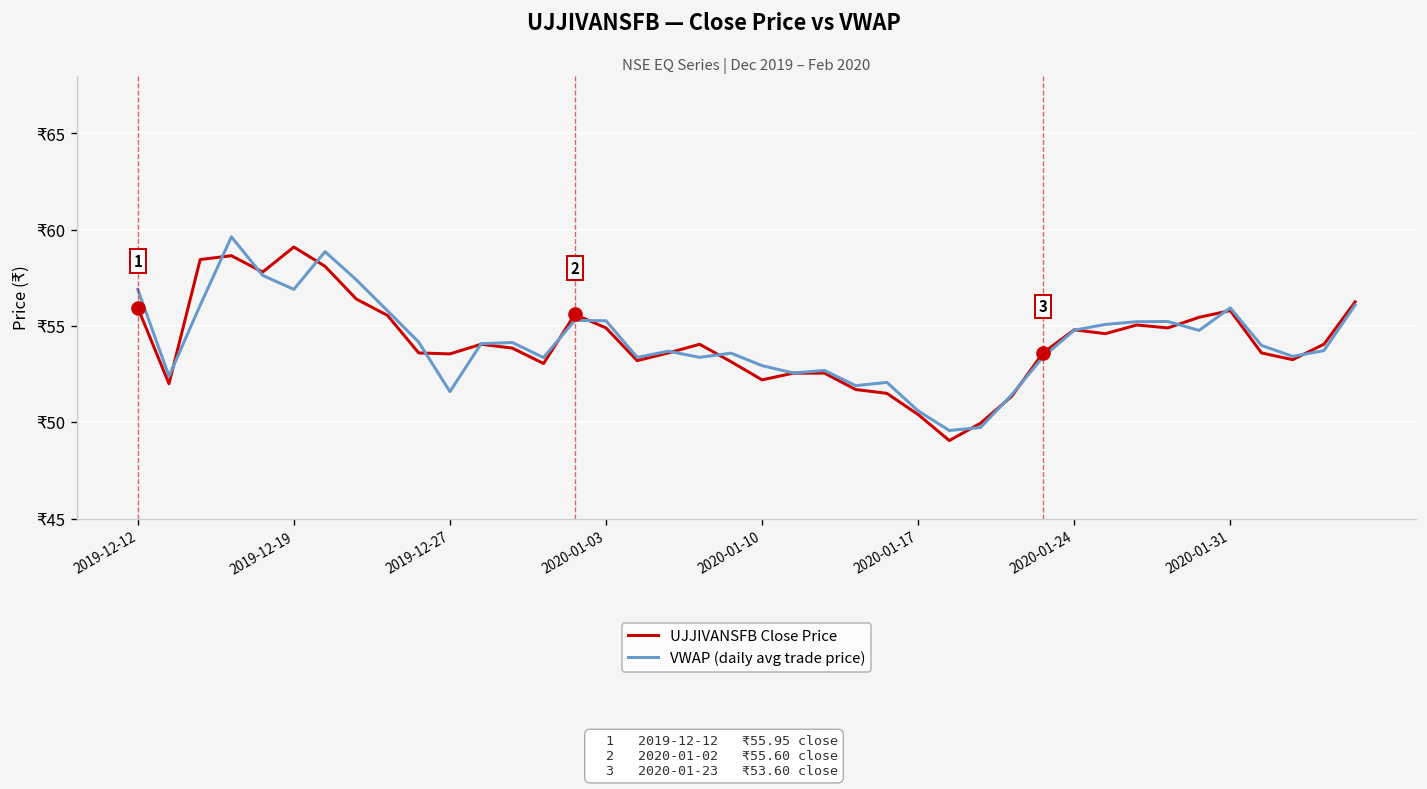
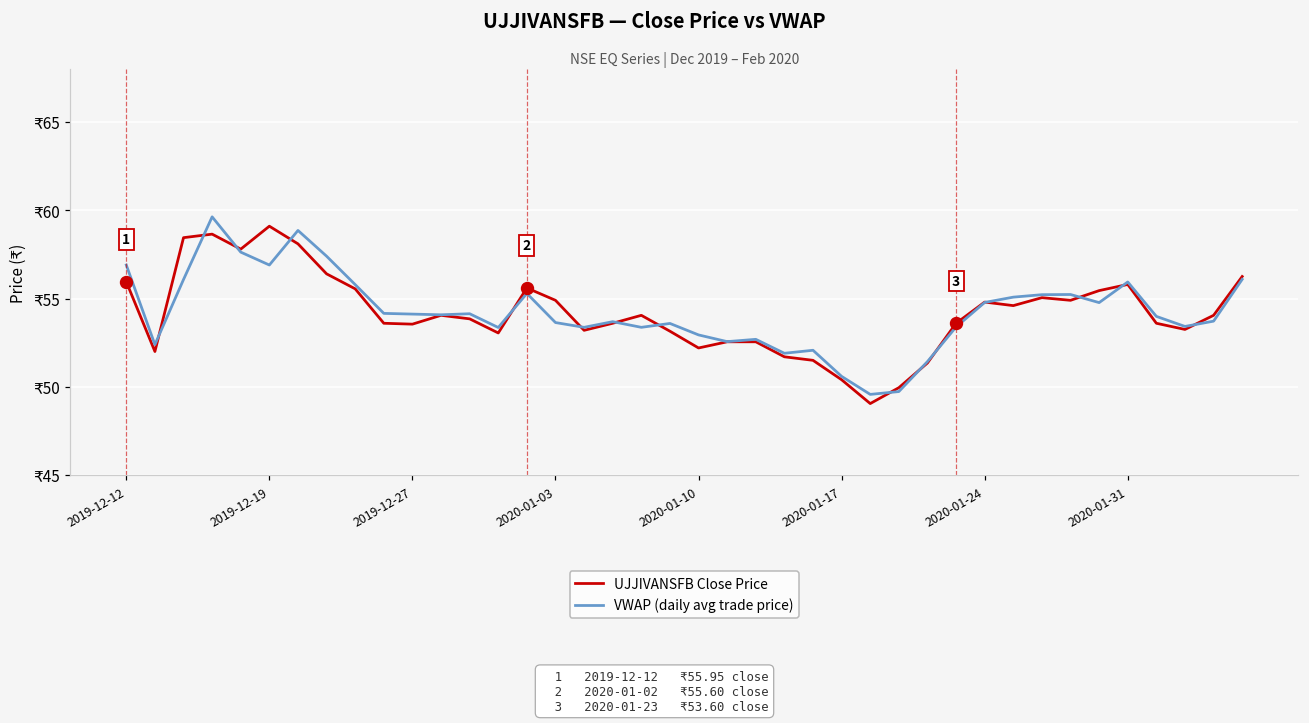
VWAP (daily avg trade price), 2019-12-27: ₹51.6 -> ₹54.1
VWAP (daily avg trade price), 2020-01-03: ₹55.3 -> ₹53.6
